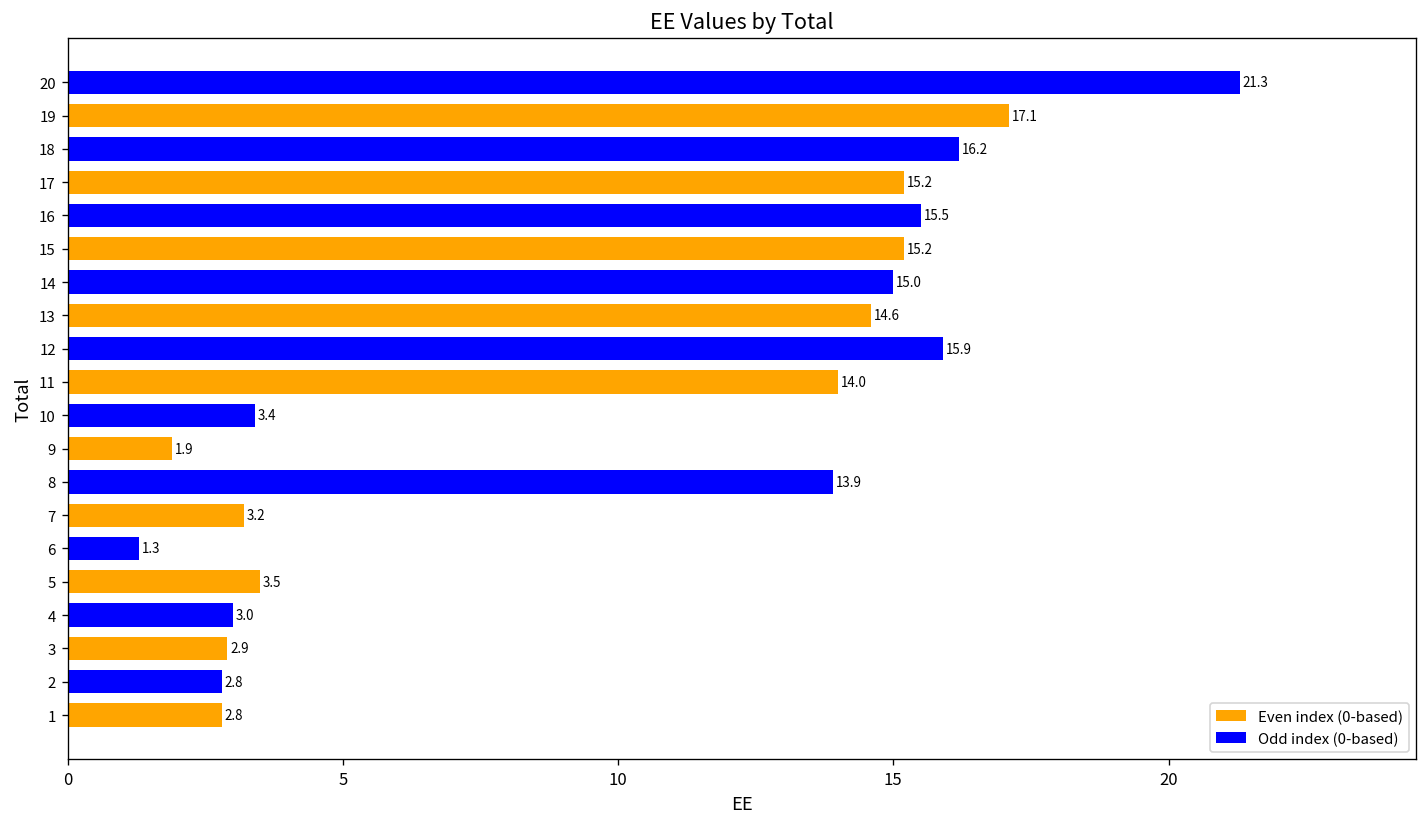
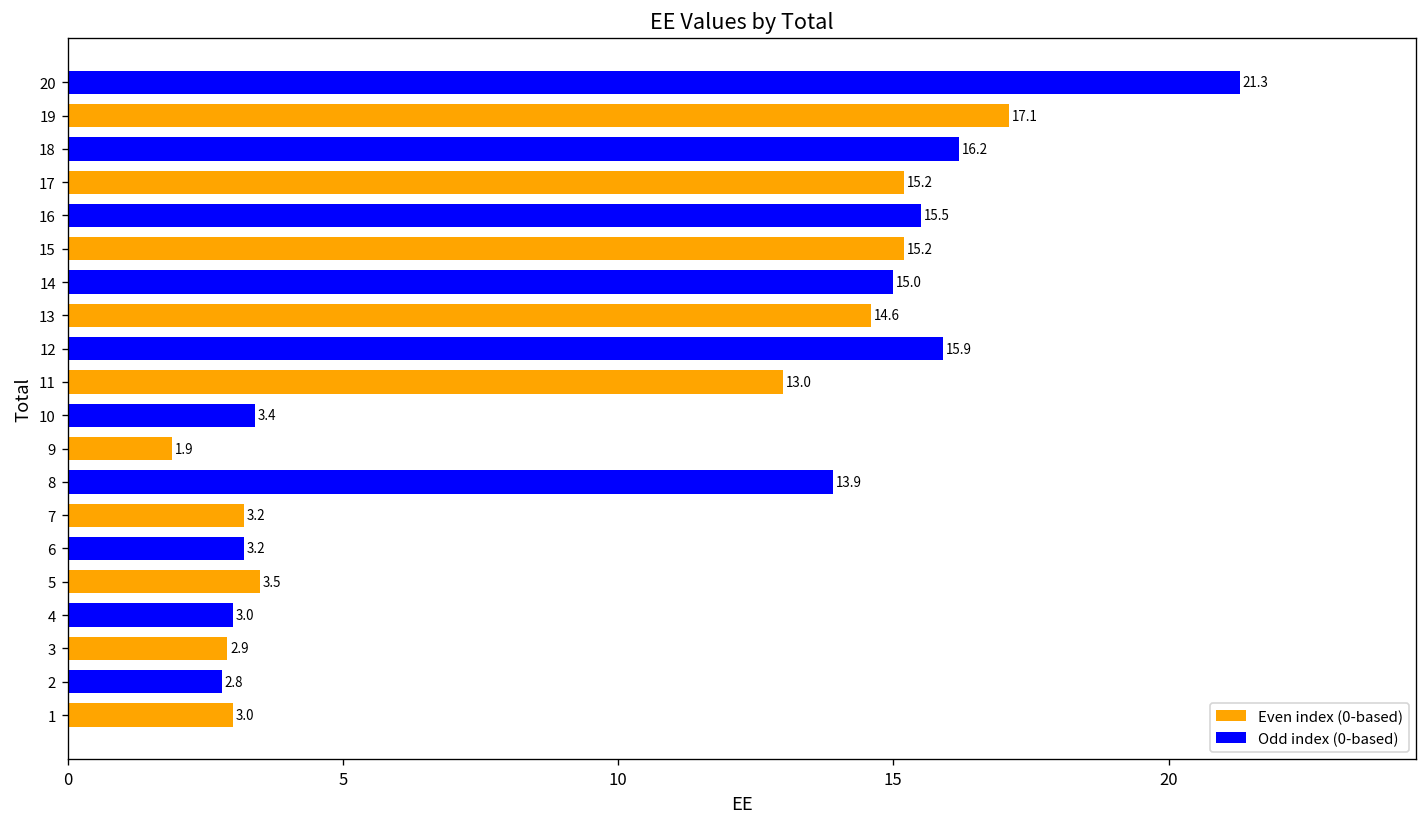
11: 14.0 -> 13.0
6: 1.3 -> 3.2
1: 2.8 -> 3.0
